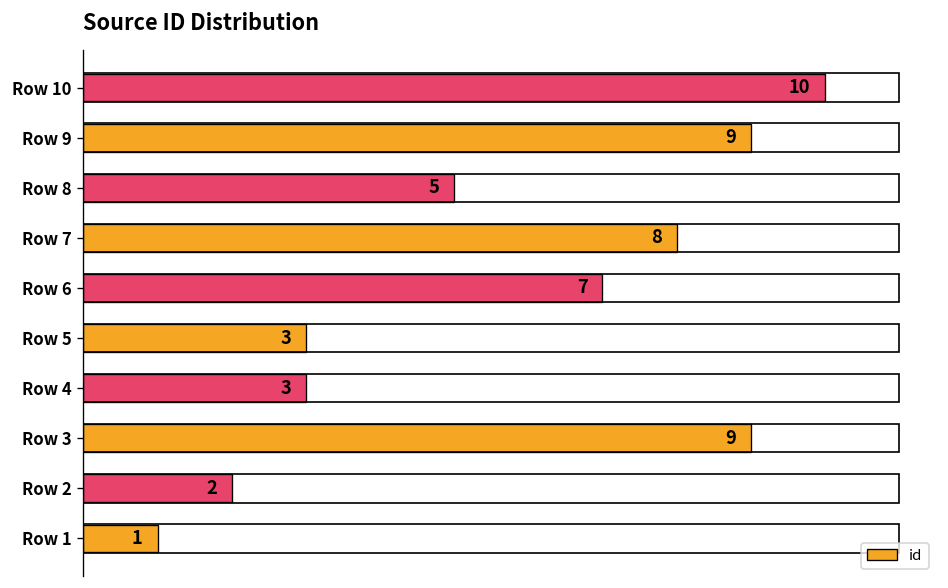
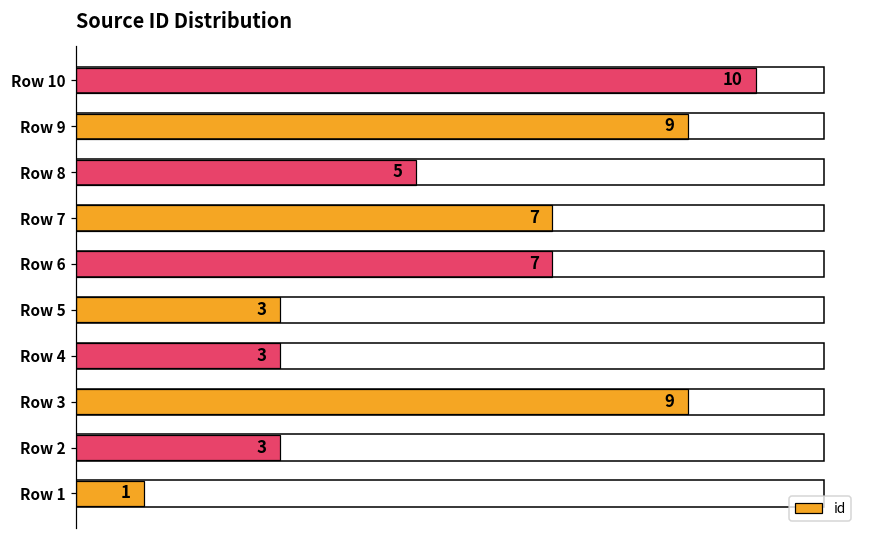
Row 7: 8 -> 7
Row 2: 2 -> 3
